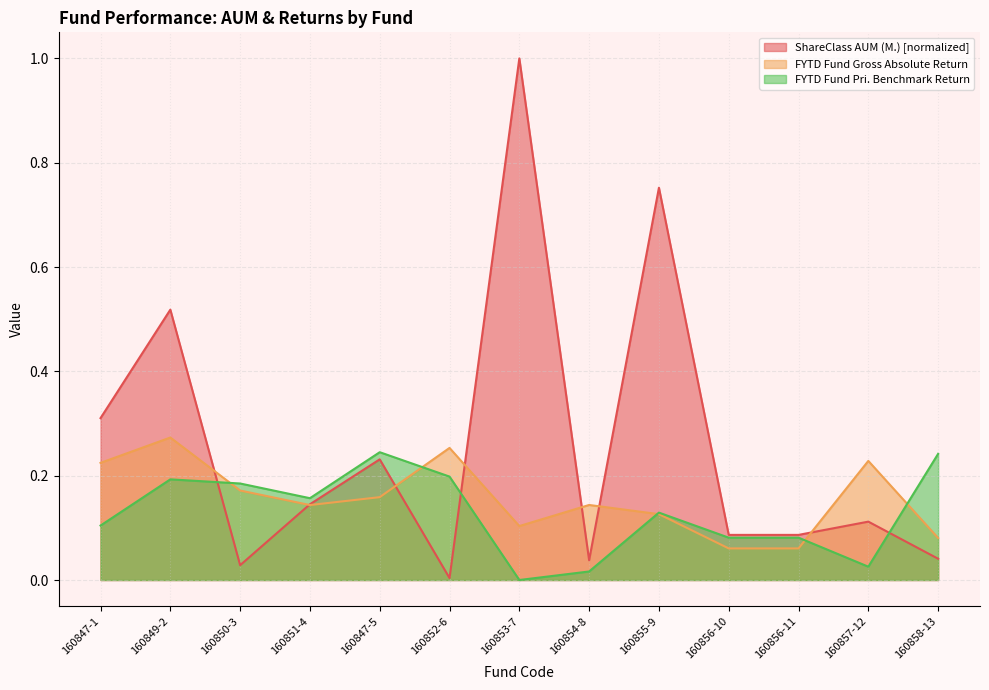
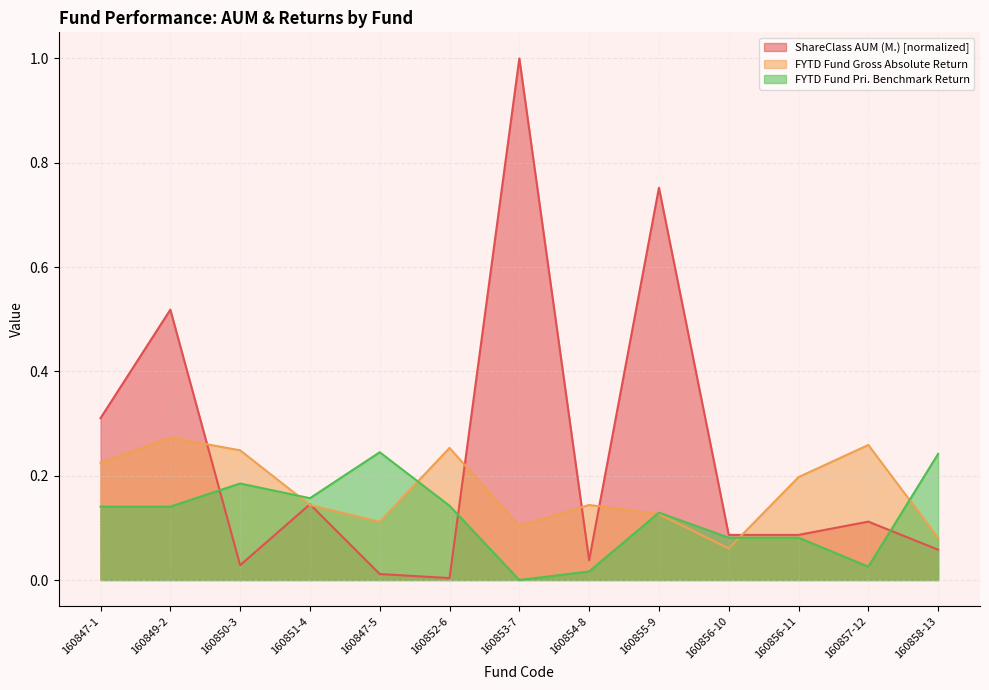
FYTD Fund Pri. Benchmark Return, 160847-1: 0.10 -> 0.14
FYTD Fund Pri. Benchmark Return, 160849-2: 0.19 -> 0.14
FYTD Fund Gross Absolute Return, 160850-3: 0.17 -> 0.25
ShareClass AUM (M.) [normalized], 160847-5: 0.23 -> 0.01
FYTD Fund Gross Absolute Return, 160847-5: 0.16 -> 0.11
FYTD Fund Pri. Benchmark Return, 160852-6: 0.20 -> 0.14
FYTD Fund Gross Absolute Return, 160856-11: 0.06 -> 0.20
FYTD Fund Gross Absolute Return, 160857-12: 0.23 -> 0.26
ShareClass AUM (M.) [normalized], 160858-13: 0.04 -> 0.06
